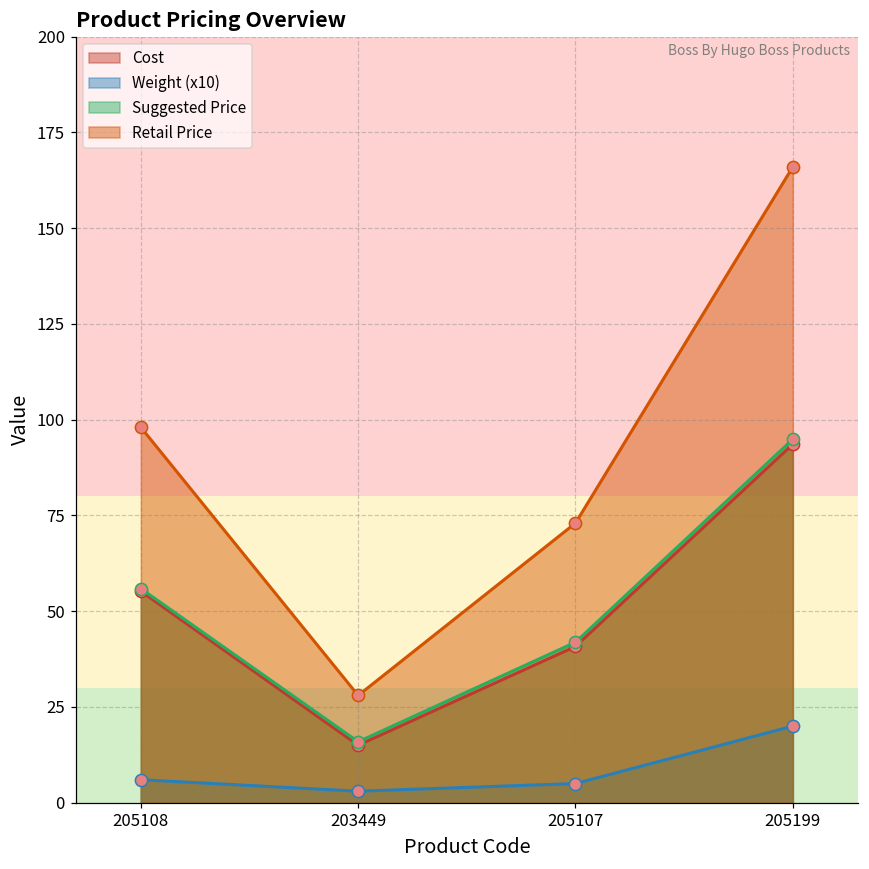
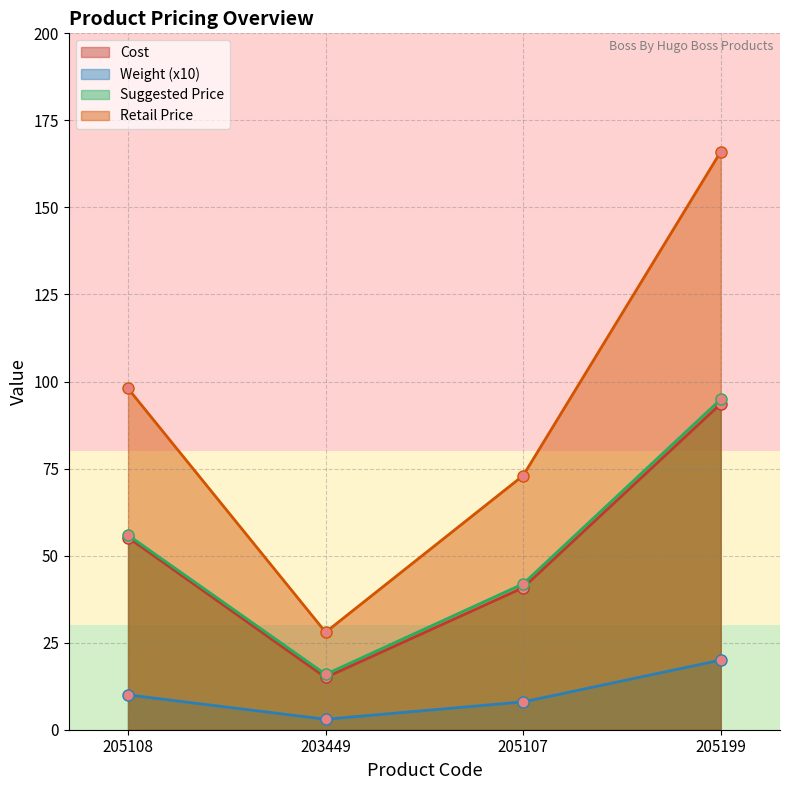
Weight (x10), 205108: 6 -> 10
Weight (x10), 205107: 5 -> 8
